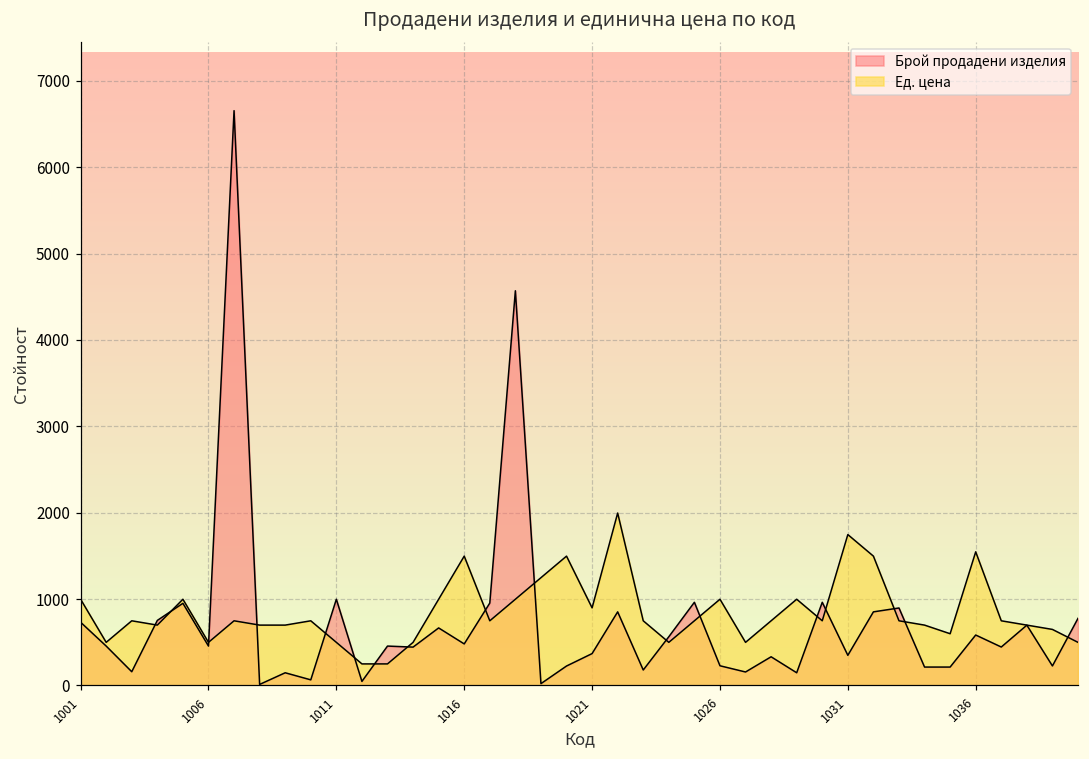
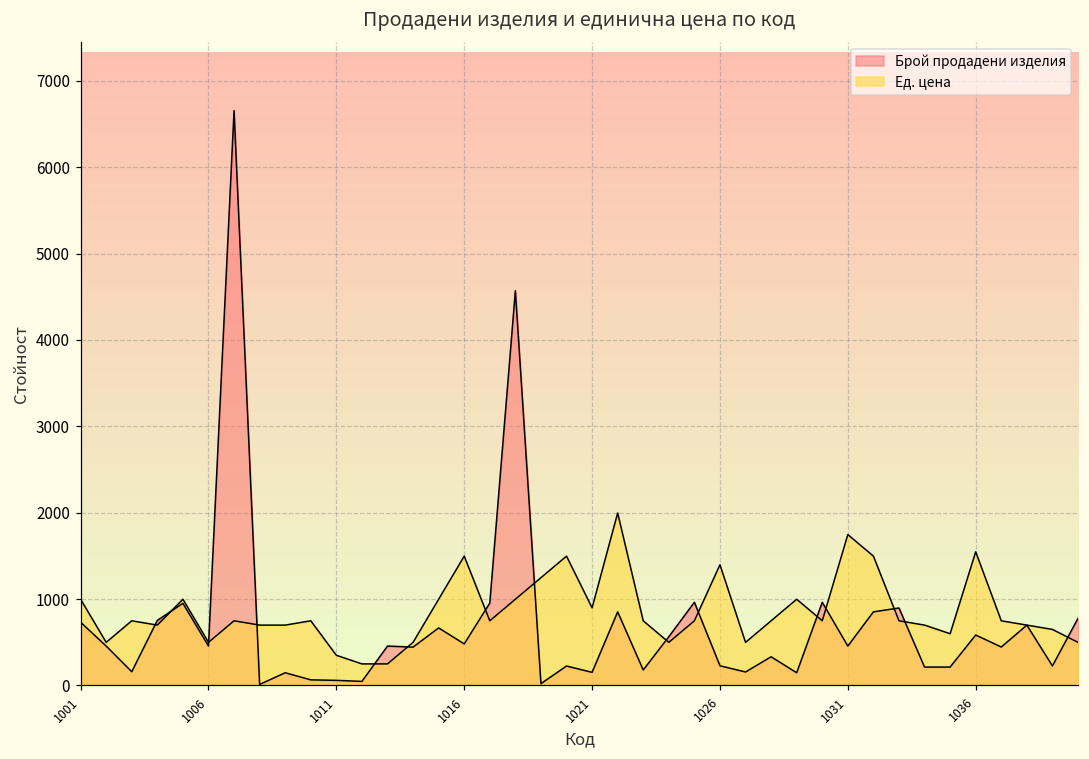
Брой продадени изделия, 1011: 1000 -> 100
Ед. цена, 1011: 500 -> 300
Брой продадени изделия, 1021: 400 -> 200
Ед. цена, 1026: 1000 -> 1400
Брой продадени изделия, 1031: 300 -> 500
